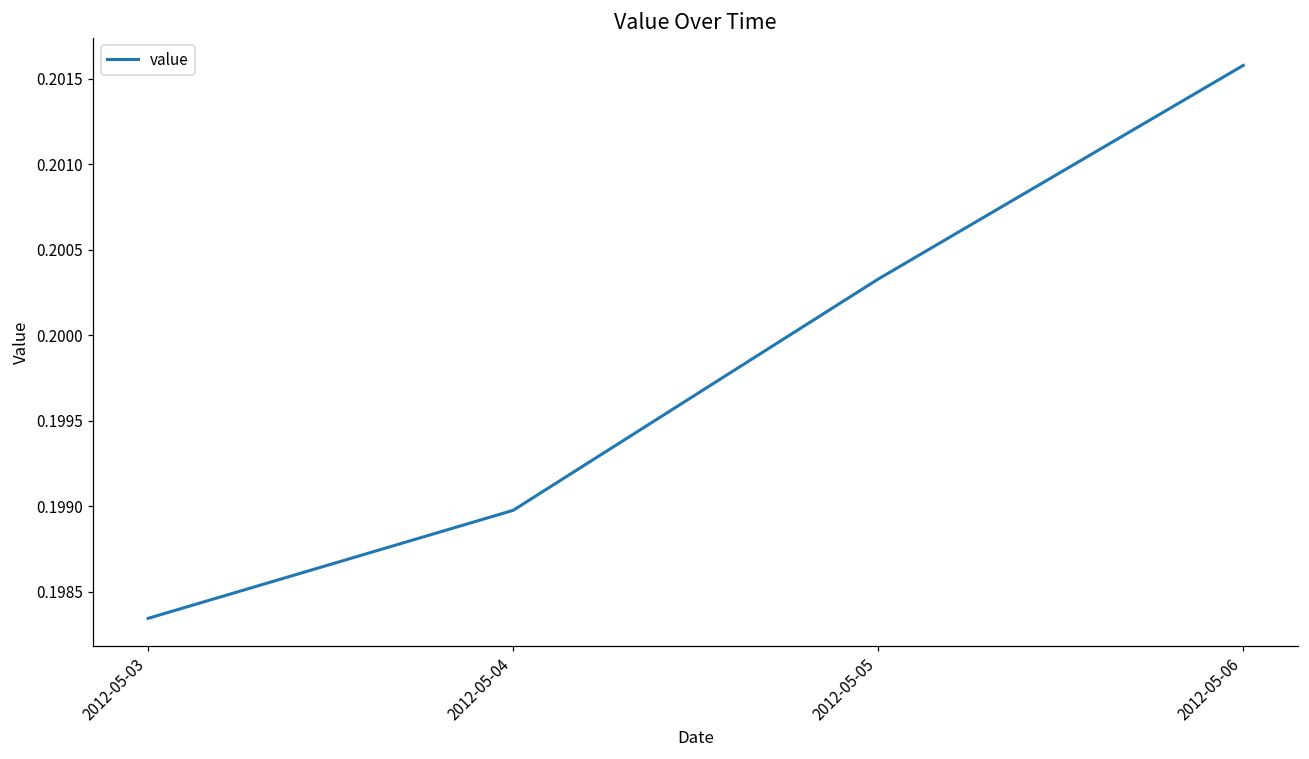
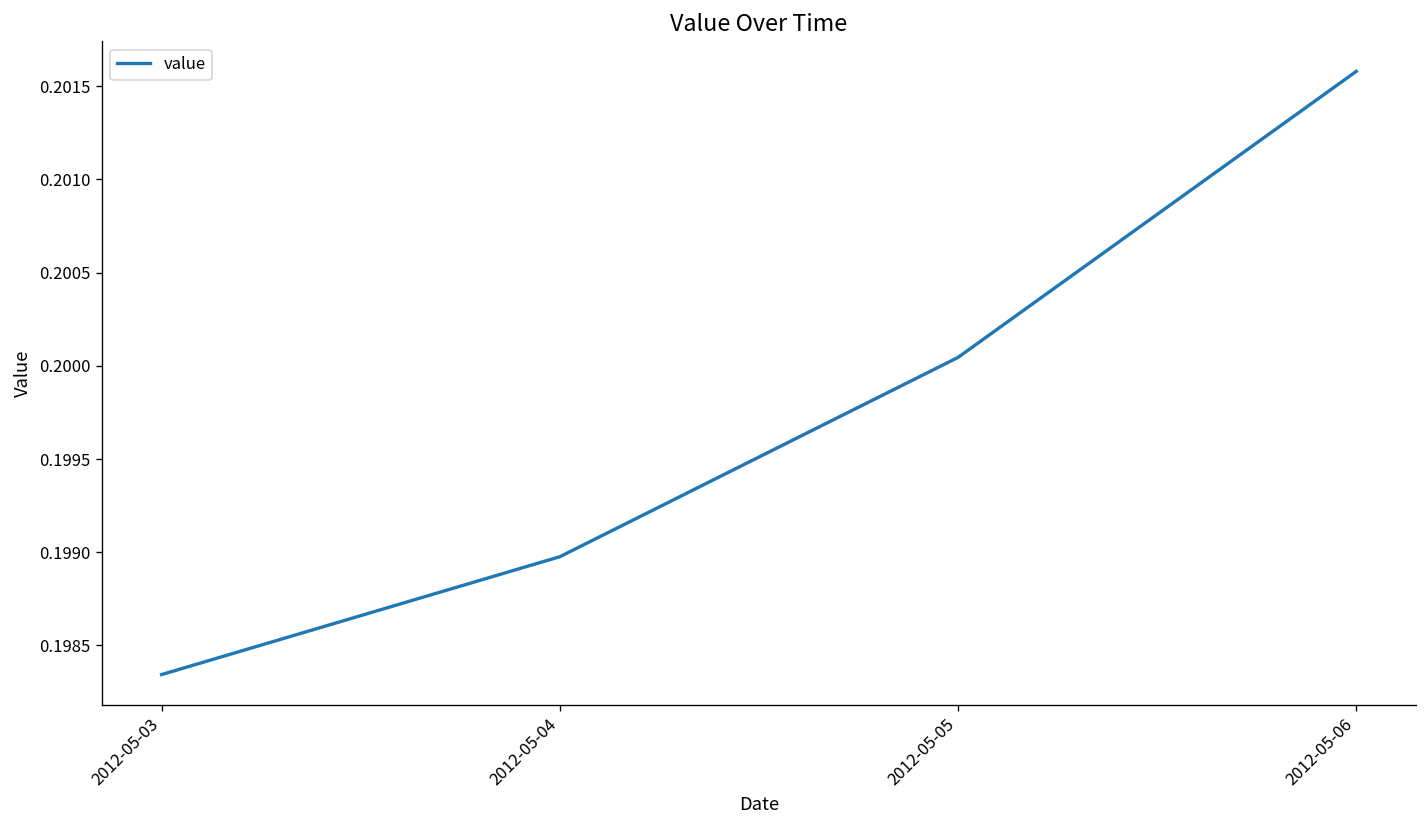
2012-05-05: 0.20033 -> 0.20005
